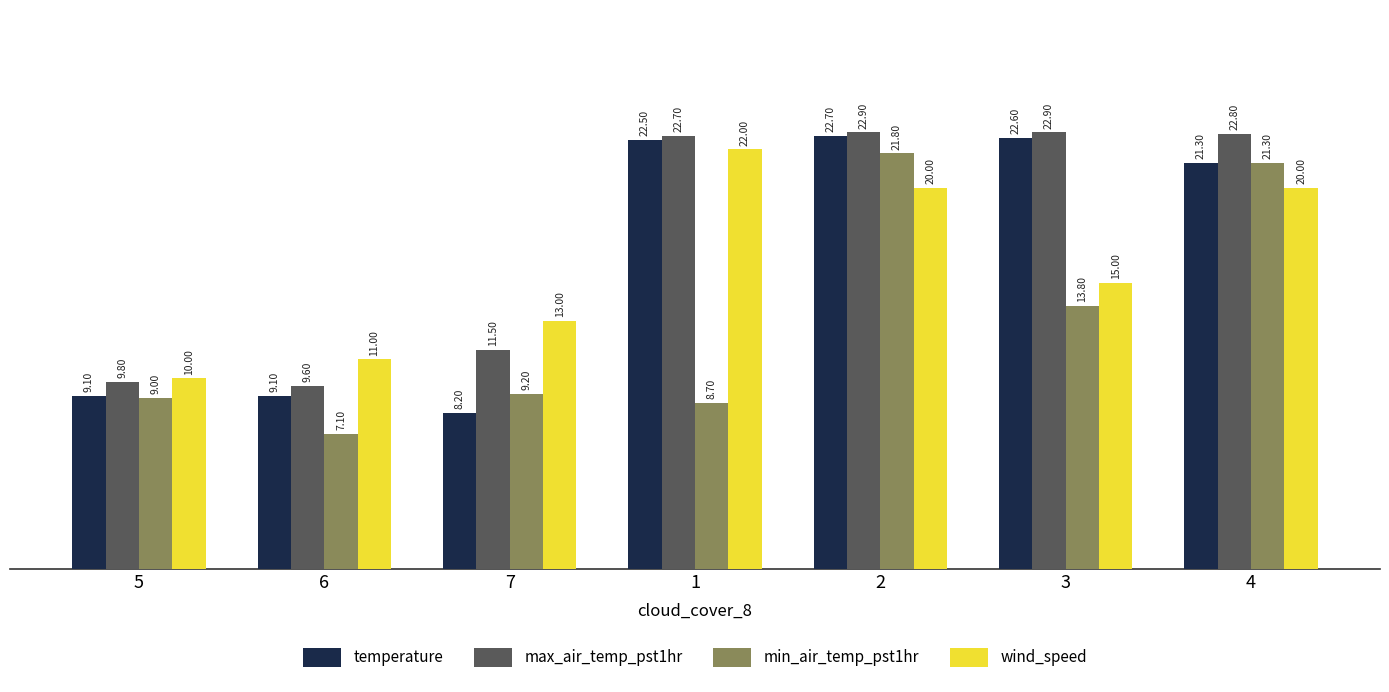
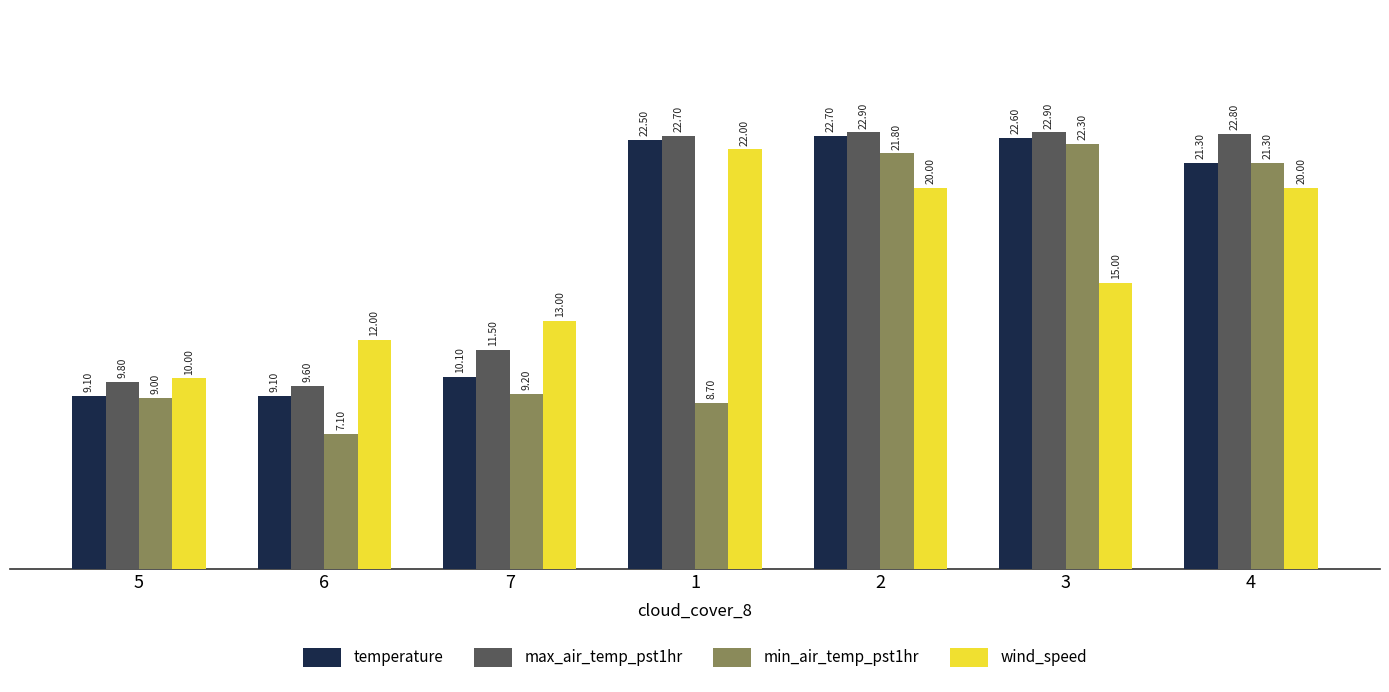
wind_speed, 6: 11.00 -> 12.00
temperature, 7: 8.20 -> 10.10
min_air_temp_pst1hr, 3: 13.80 -> 22.30
